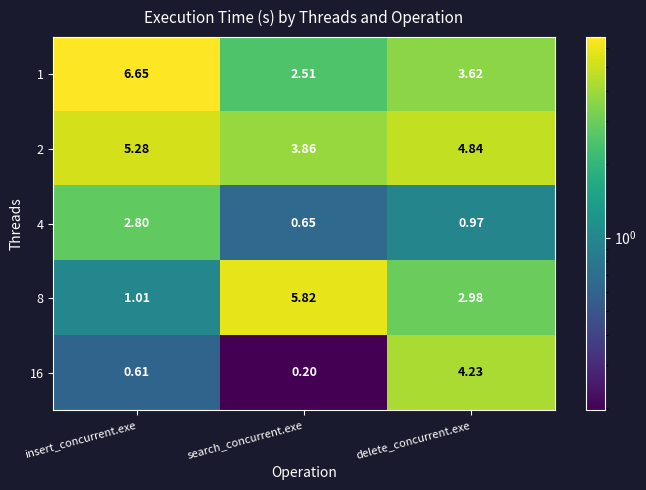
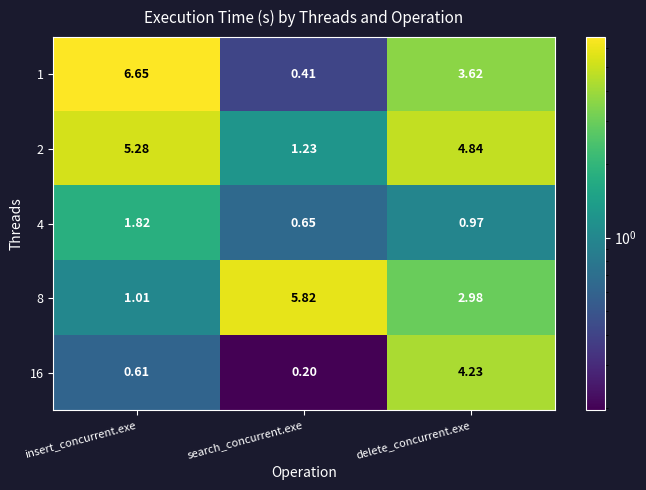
1, search_concurrent.exe: 2.51 -> 0.41
2, search_concurrent.exe: 3.86 -> 1.23
4, insert_concurrent.exe: 2.80 -> 1.82
